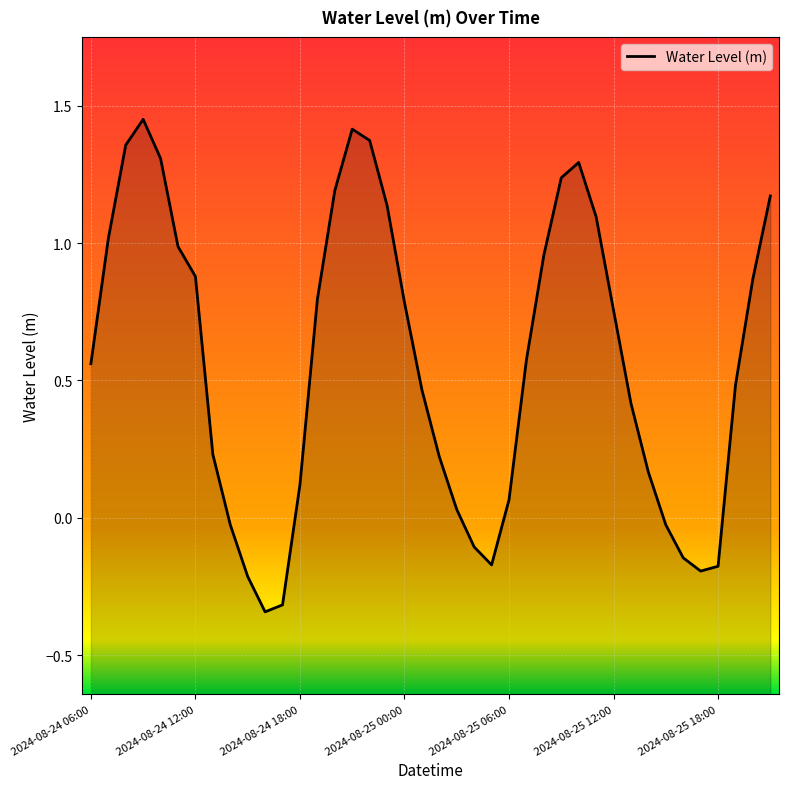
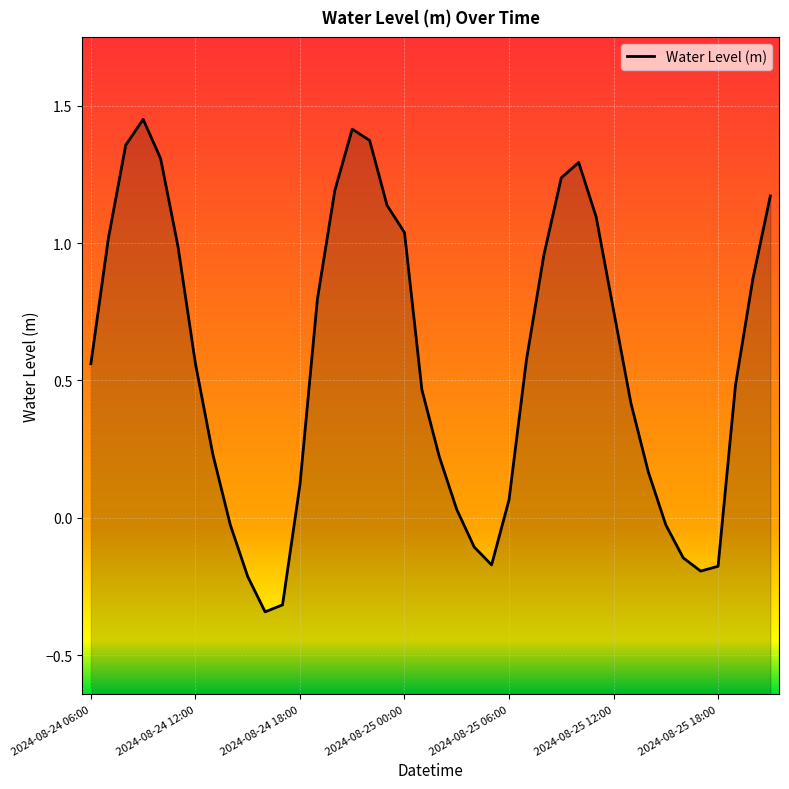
2024-08-24 12:00: 0.88 -> 0.56
2024-08-25 00:00: 0.78 -> 1.04
